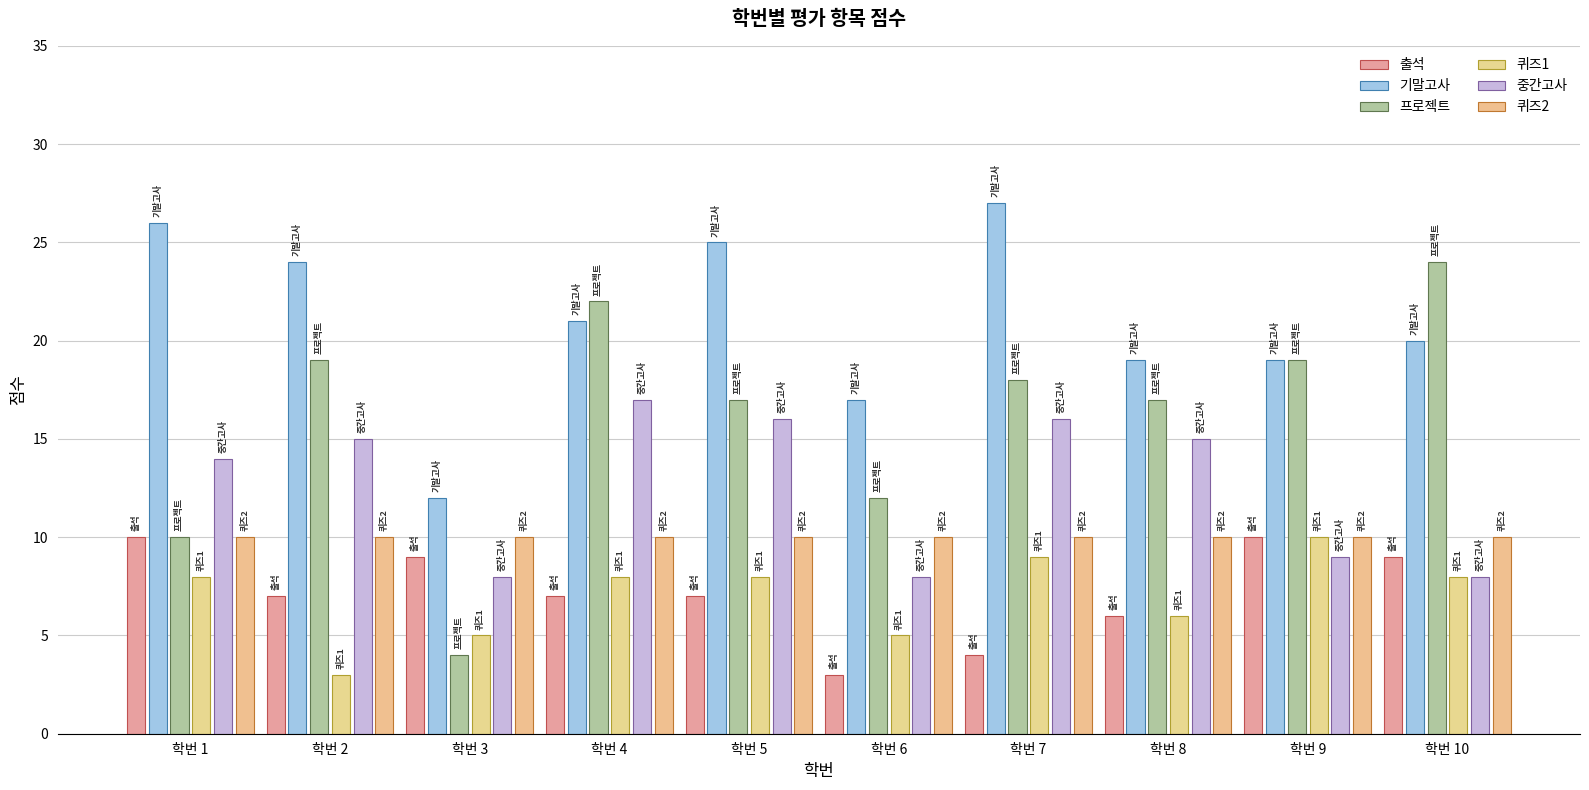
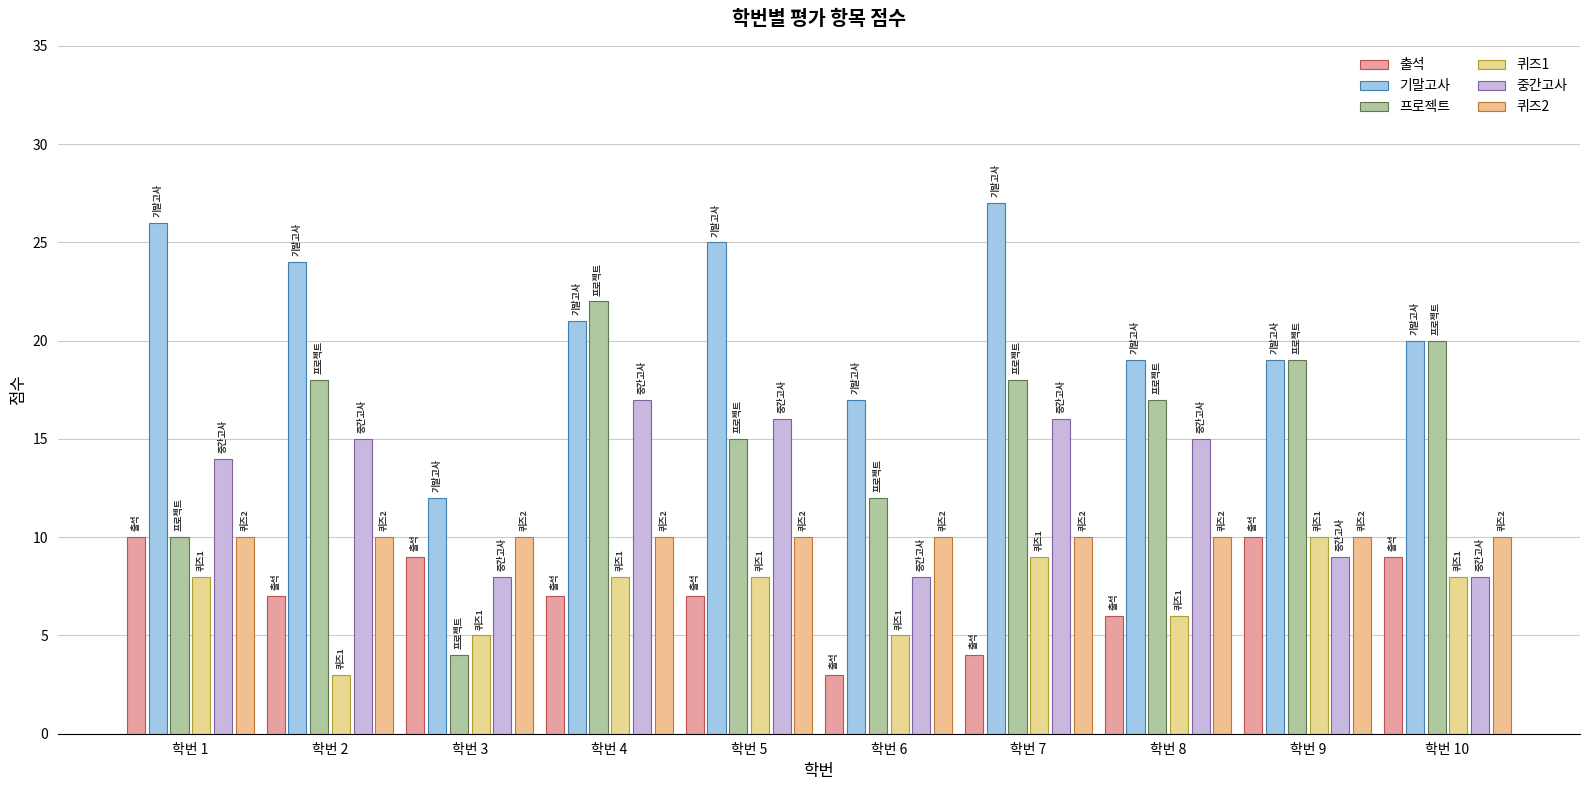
프로젝트, 학번 2: 19 -> 18
프로젝트, 학번 5: 17 -> 15
프로젝트, 학번 10: 24 -> 20
